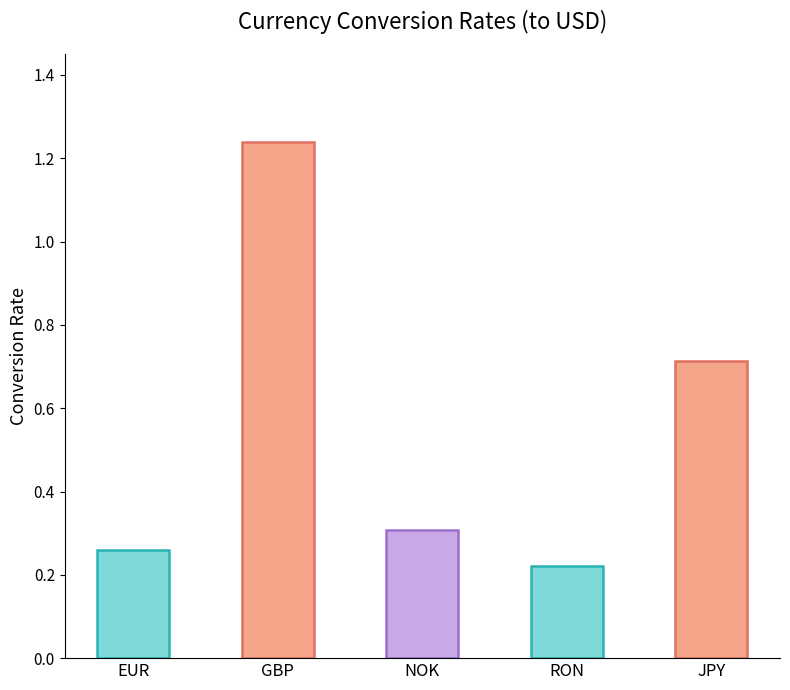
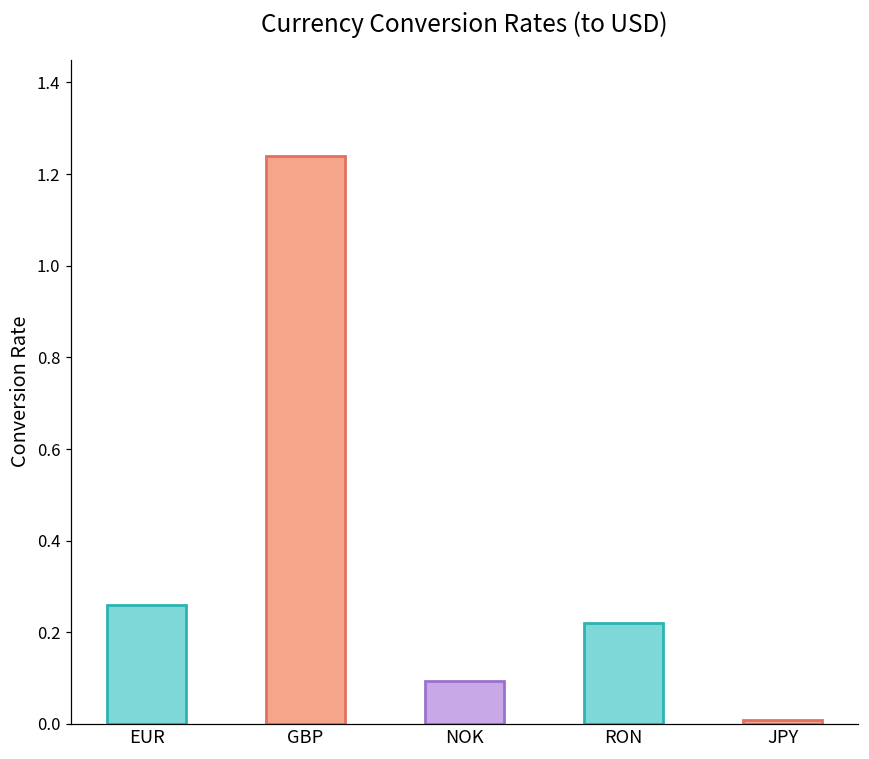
NOK: 0.31 -> 0.09
JPY: 0.71 -> 0.01
